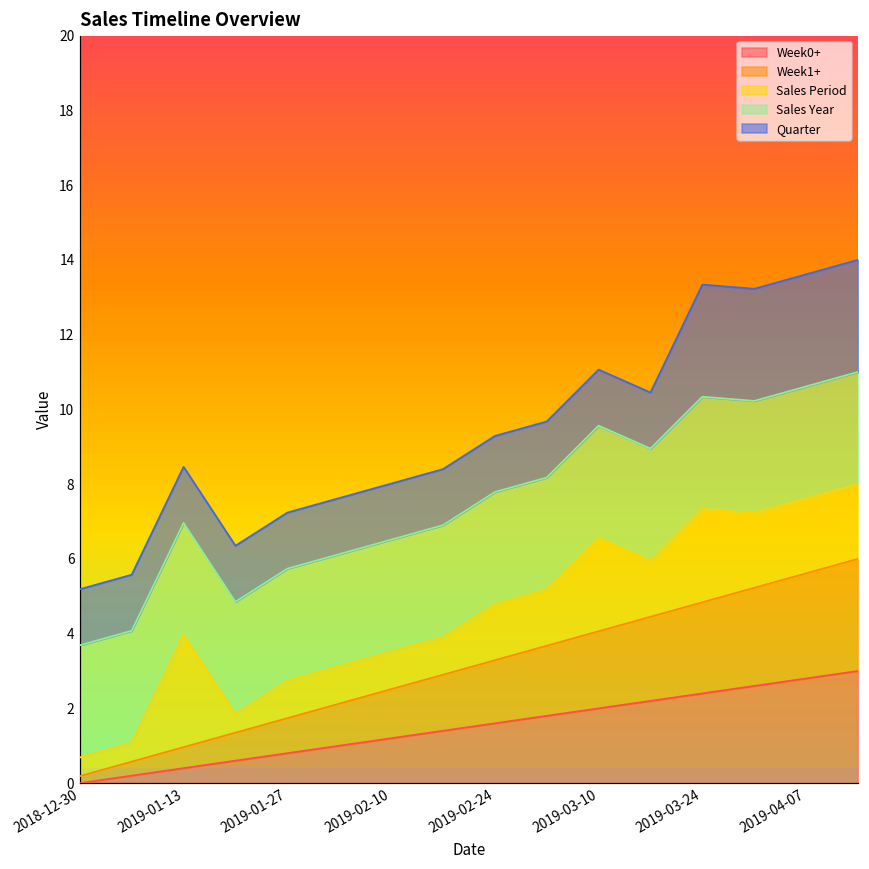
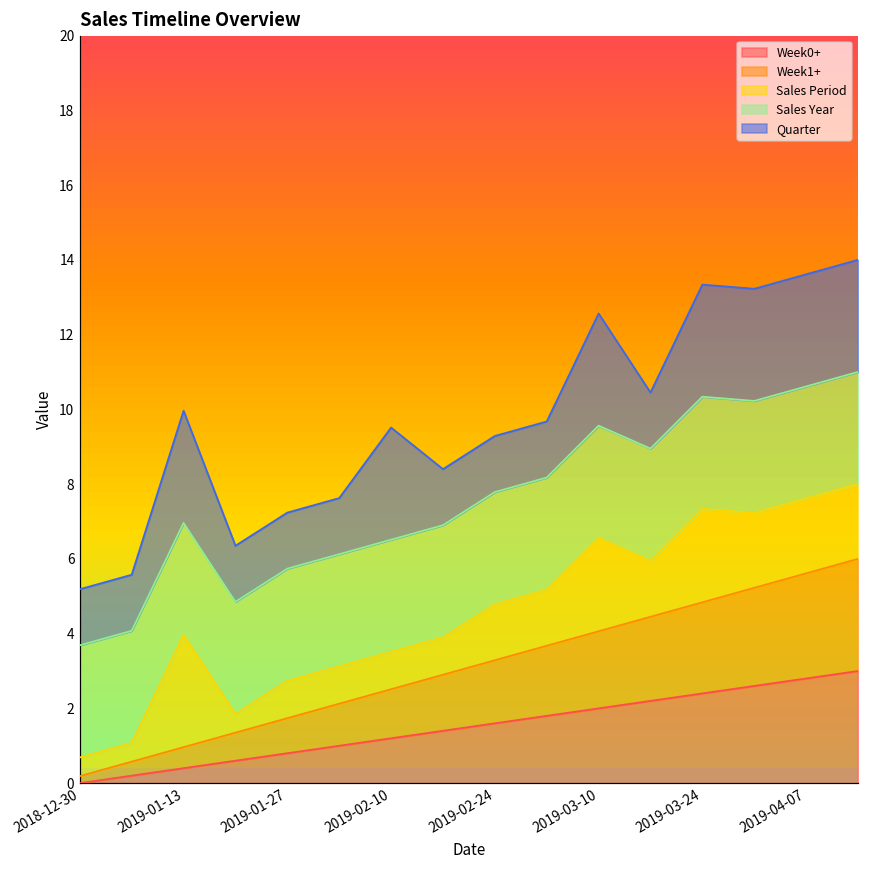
Quarter, 2019-01-13: 1.5 -> 3.0
Quarter, 2019-02-10: 1.5 -> 3.0
Quarter, 2019-03-10: 1.5 -> 3.0
